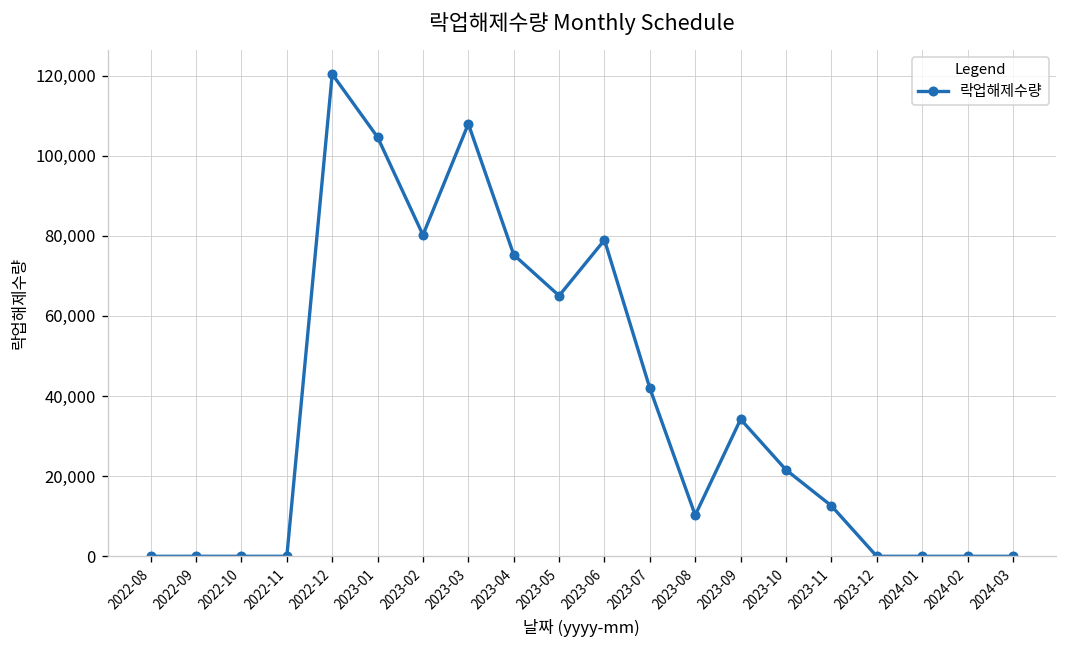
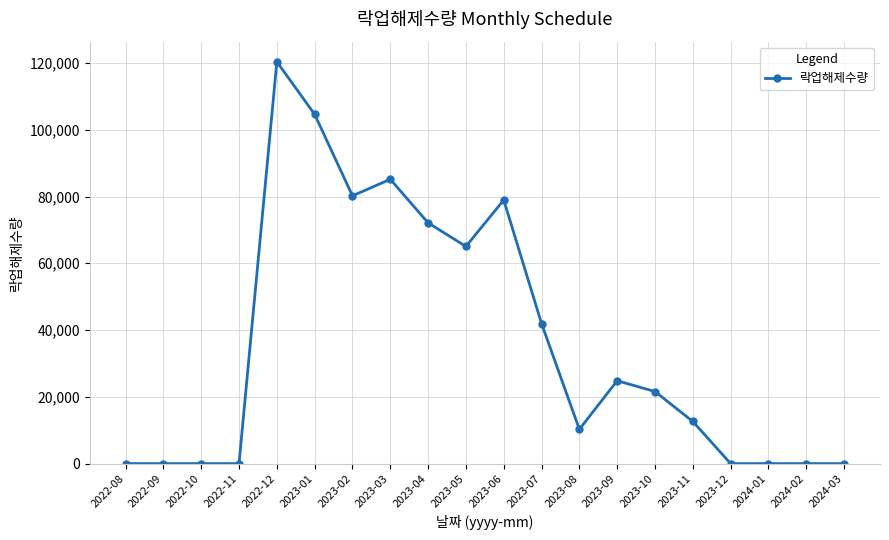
2023-03: 108,000 -> 85,000
2023-04: 75,000 -> 72,000
2023-09: 34,000 -> 25,000
